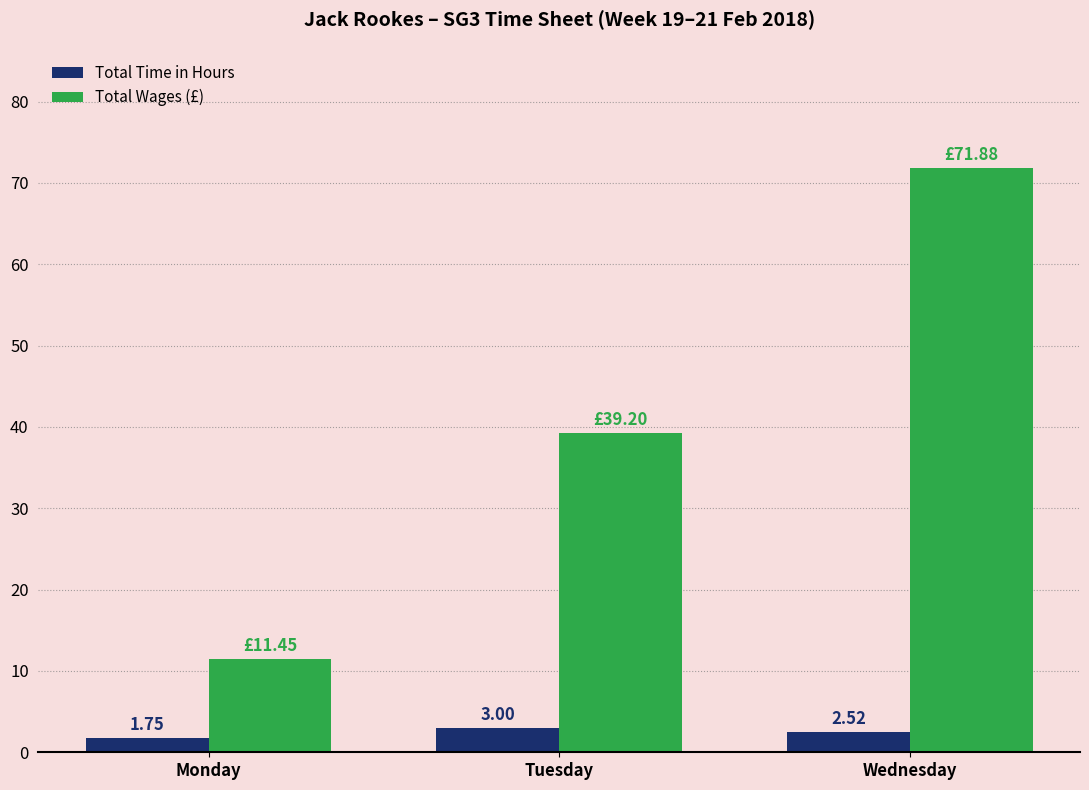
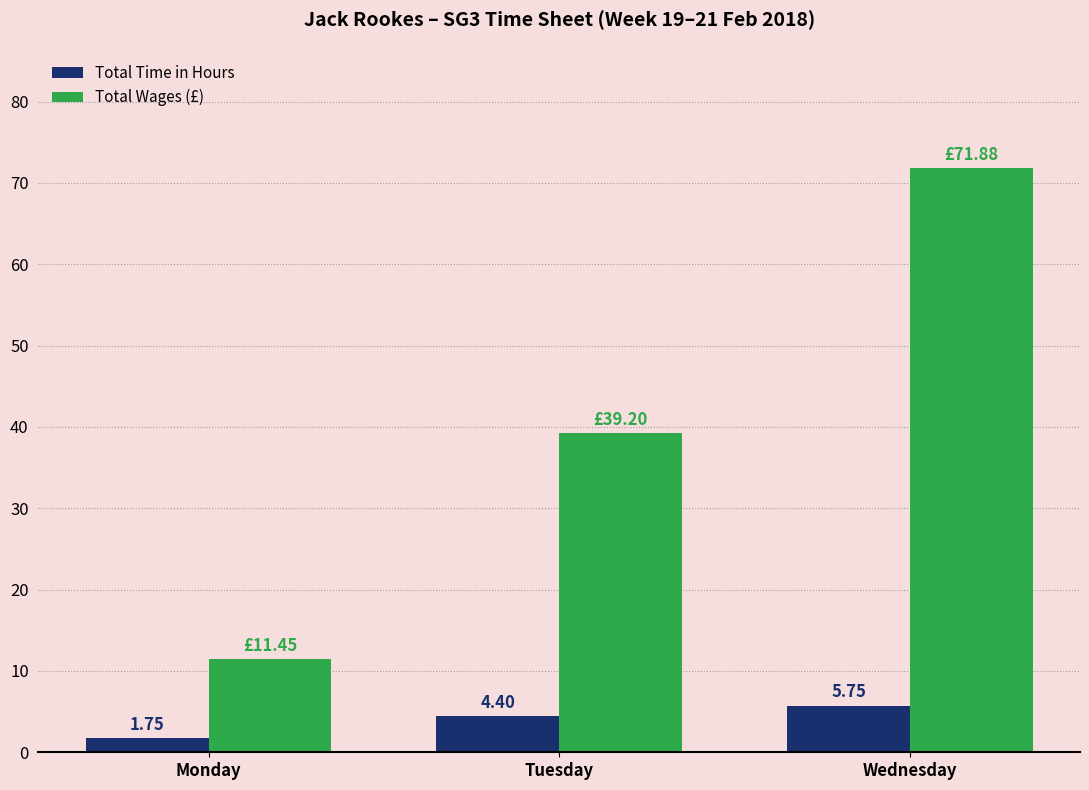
Total Time in Hours, Tuesday: 3.00 -> 4.40
Total Time in Hours, Wednesday: 2.52 -> 5.75
